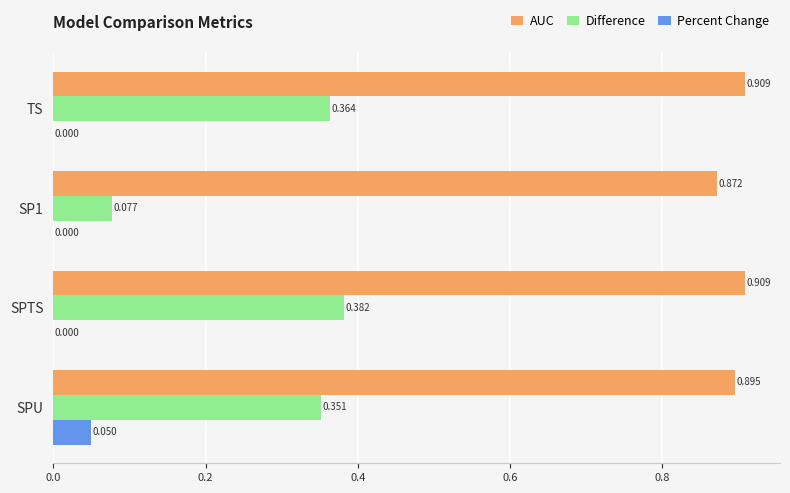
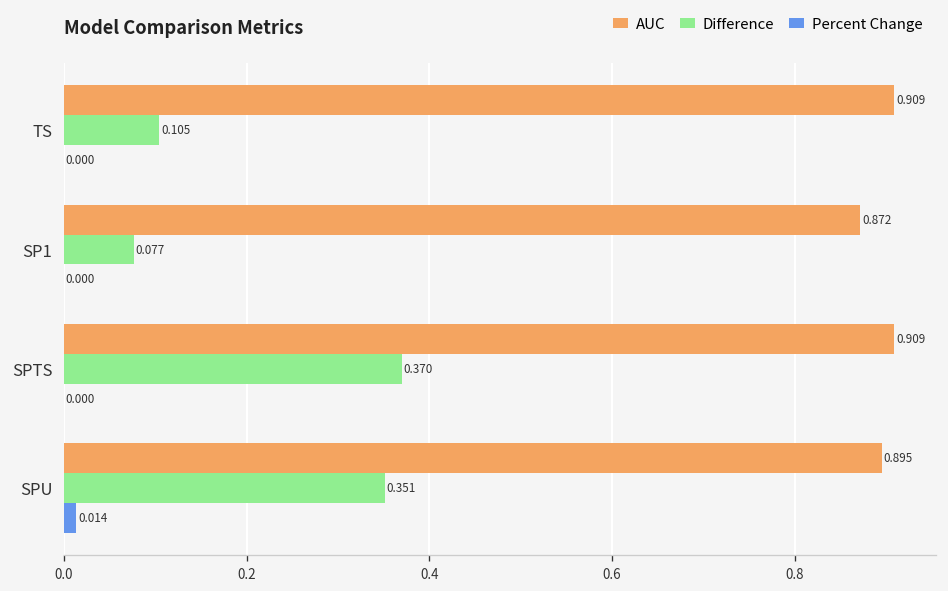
Difference, TS: 0.364 -> 0.105
Difference, SPTS: 0.382 -> 0.370
Percent Change, SPU: 0.050 -> 0.014
